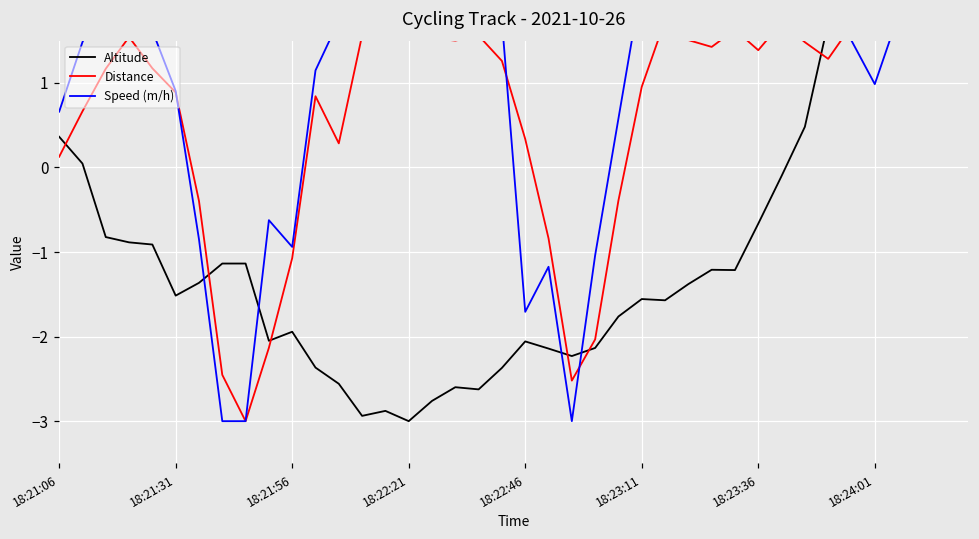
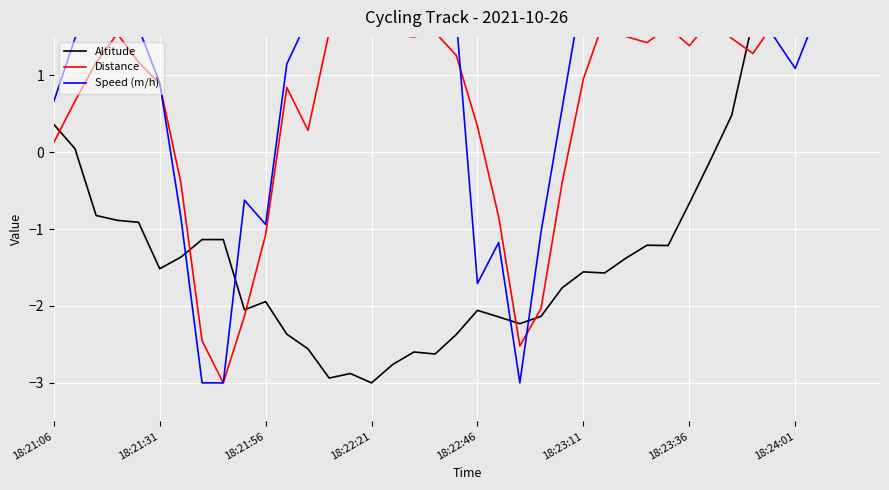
Speed (m/h), 18:24:01: 1.0 -> 1.1
